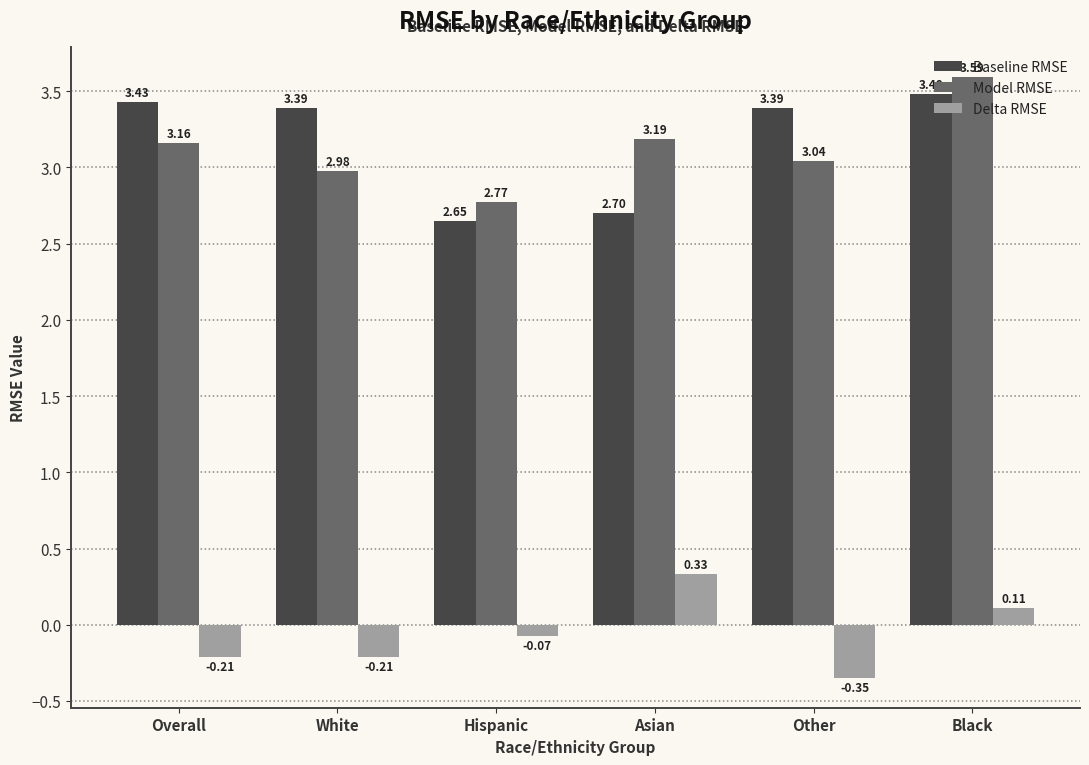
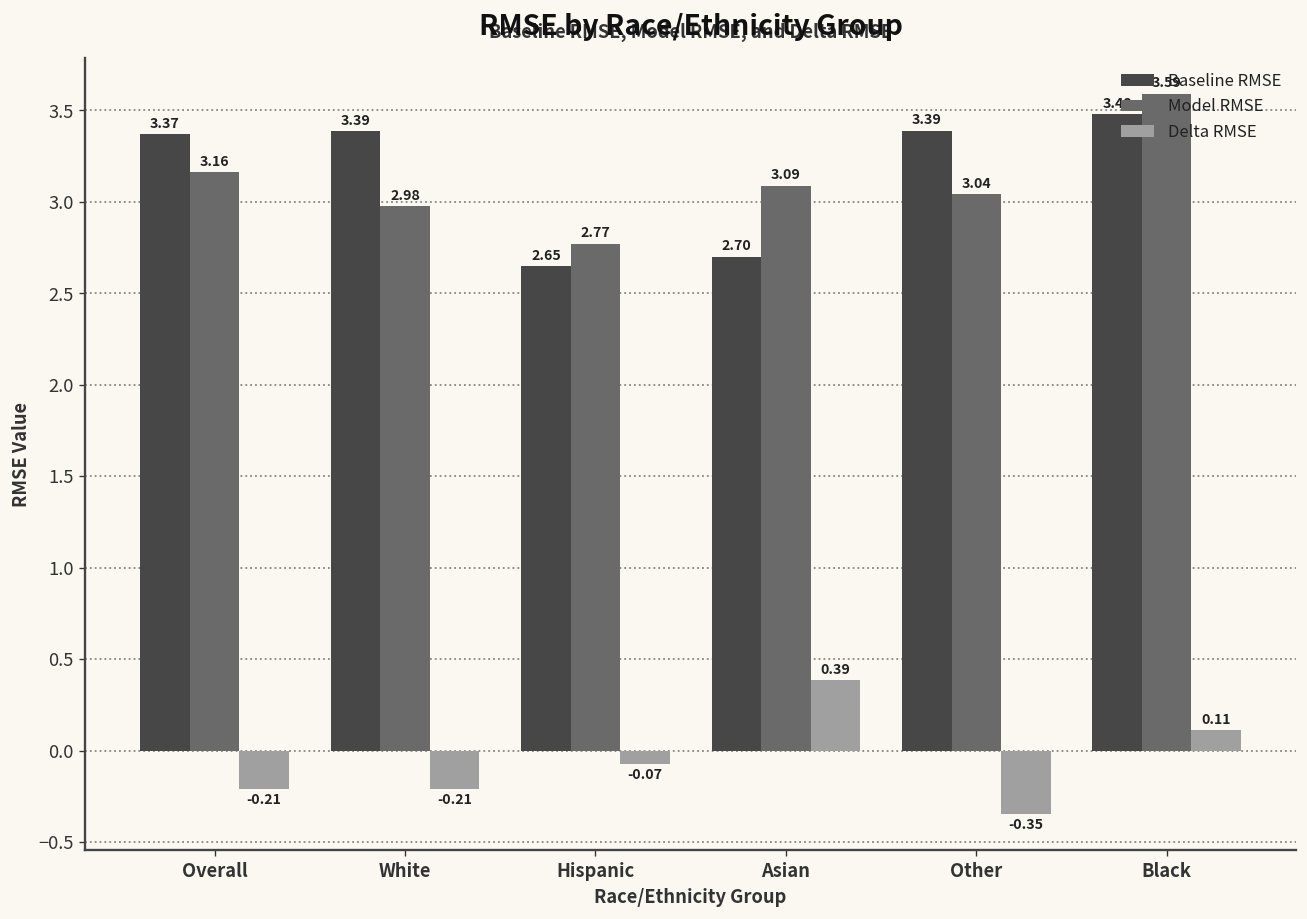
Baseline RMSE, Overall: 3.43 -> 3.37
Model RMSE, Asian: 3.19 -> 3.09
Delta RMSE, Asian: 0.33 -> 0.39
